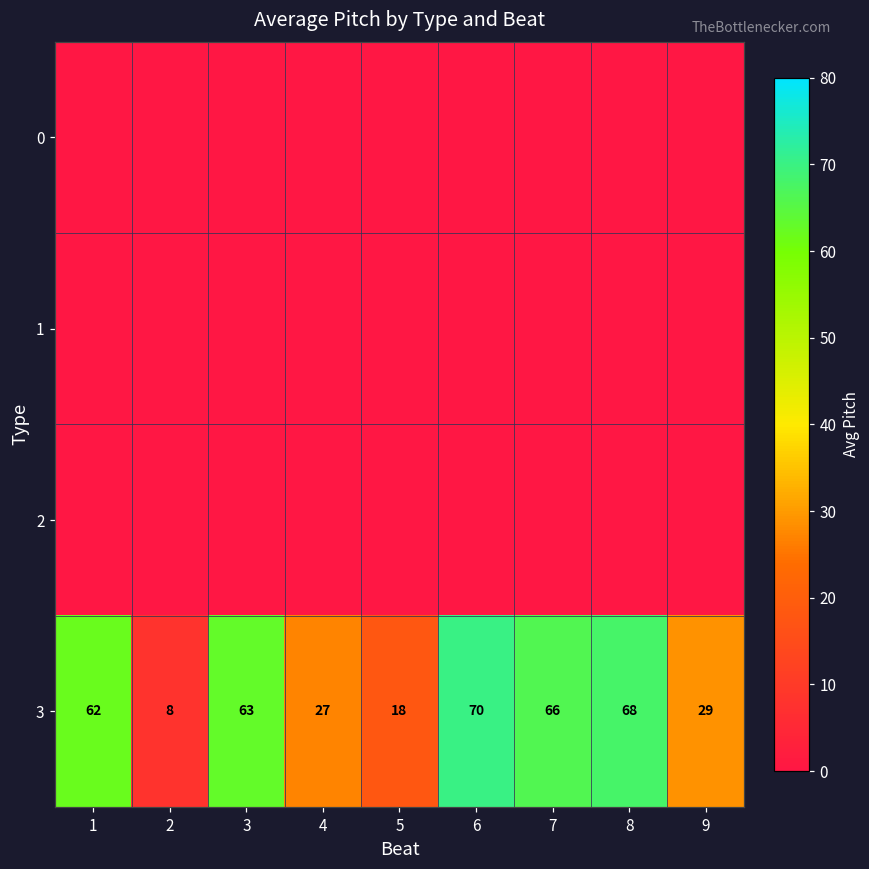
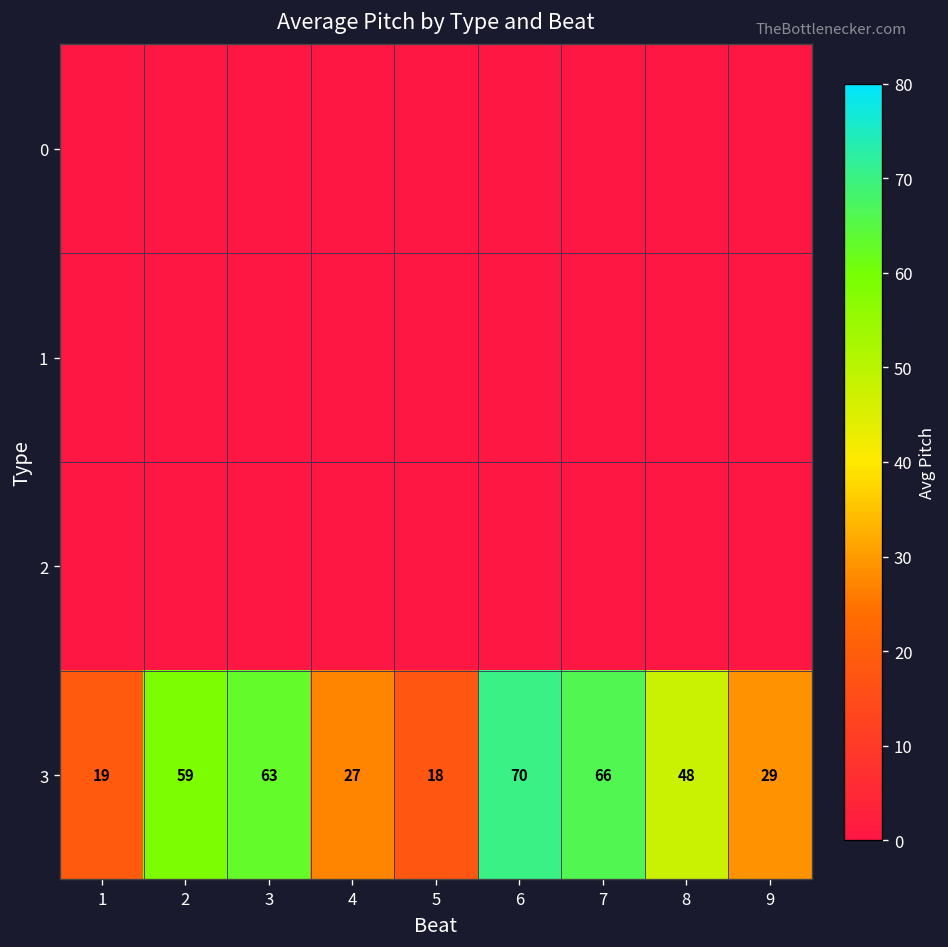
3, 1: 62 -> 19
3, 2: 8 -> 59
3, 8: 68 -> 48
